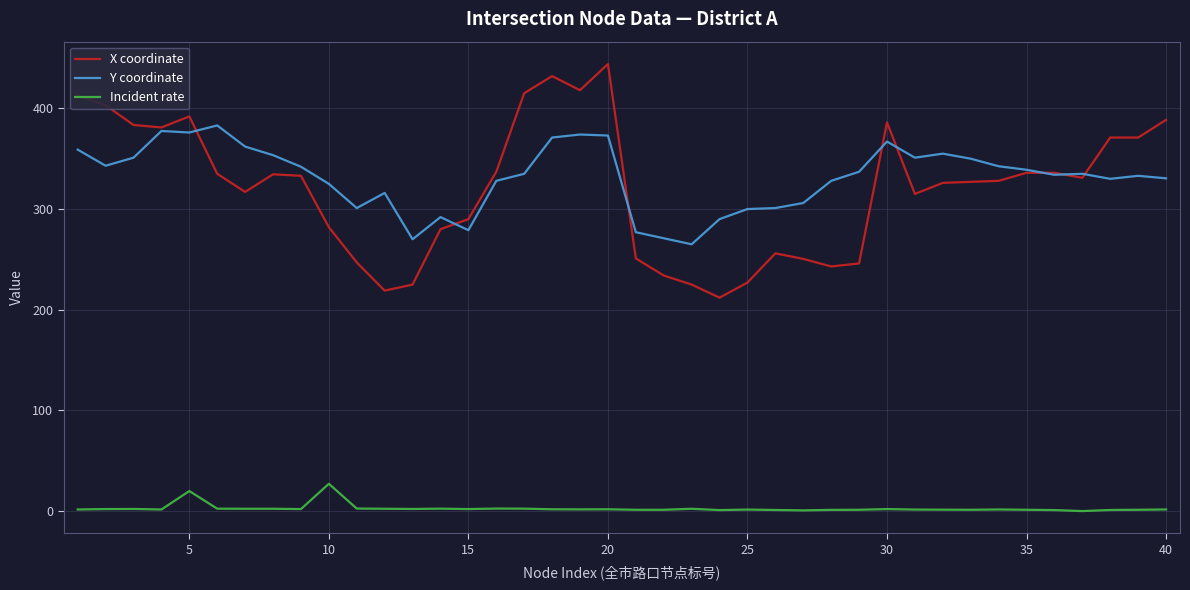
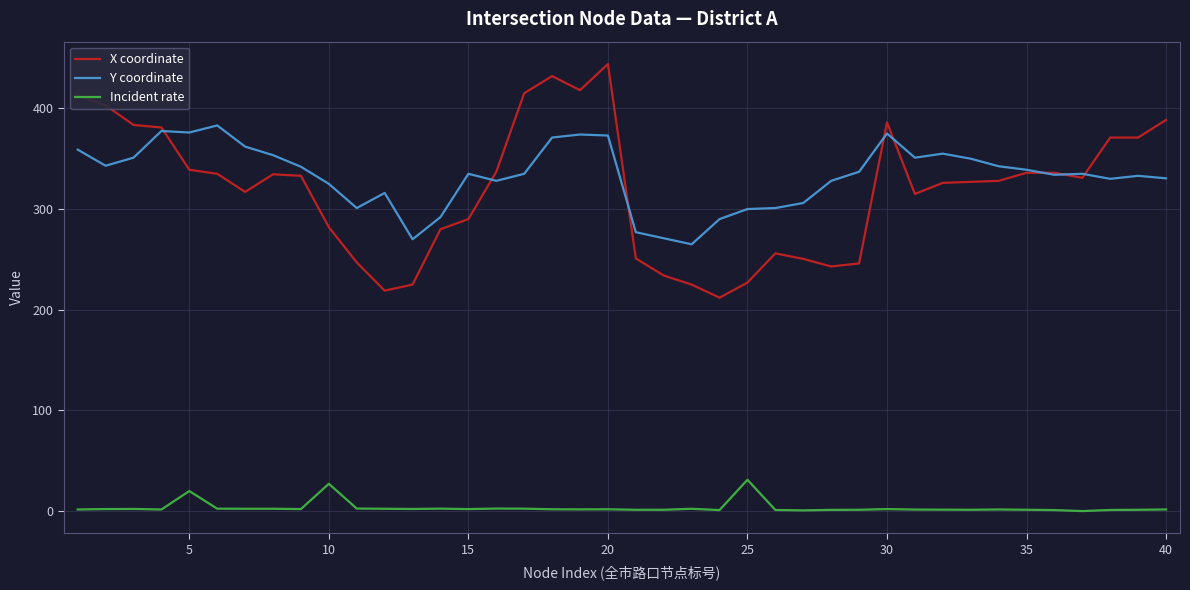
X coordinate, 5: 392 -> 339
Y coordinate, 15: 279 -> 335
Incident rate, 25: 2 -> 31
Y coordinate, 30: 367 -> 375
